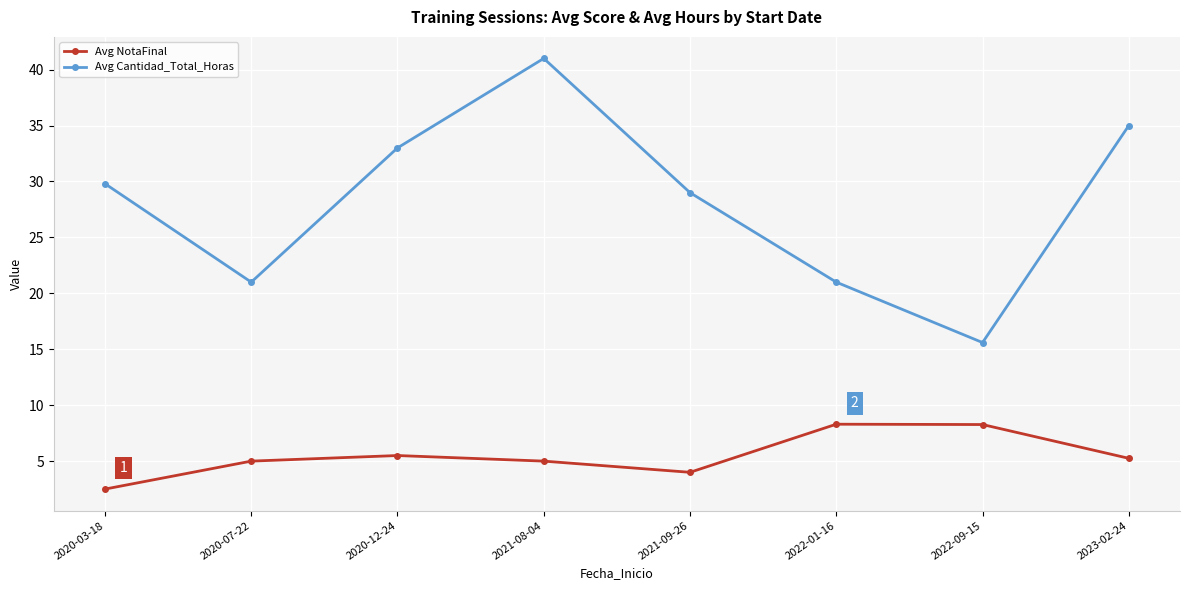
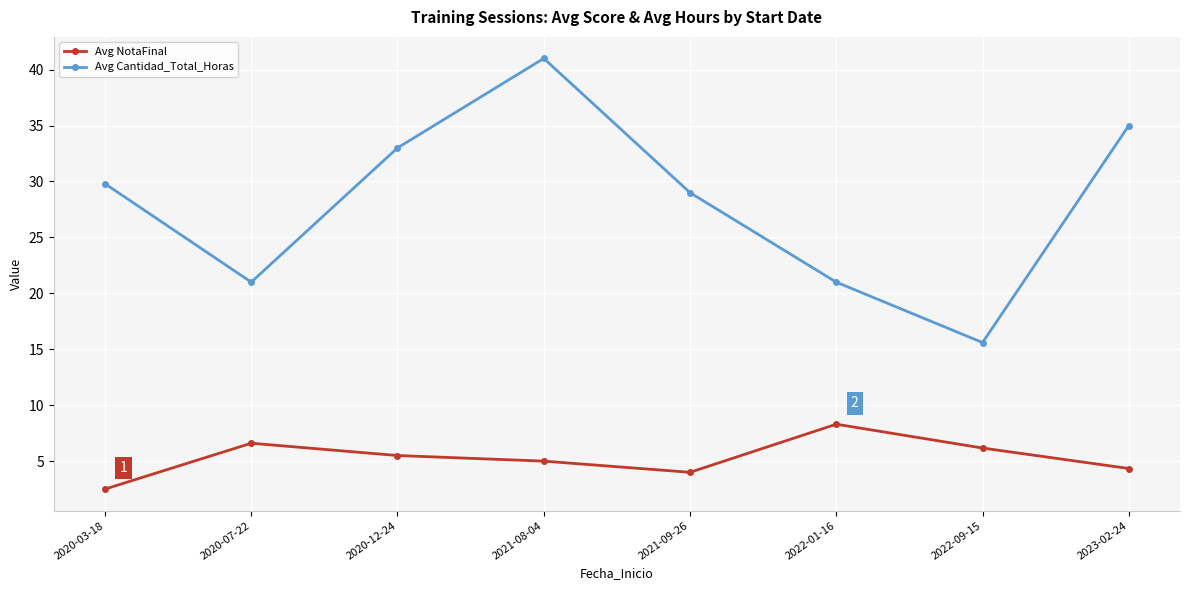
Avg NotaFinal, 2020-07-22: 5.0 -> 6.6
Avg NotaFinal, 2022-09-15: 8.3 -> 6.2
Avg NotaFinal, 2023-02-24: 5.3 -> 4.3
